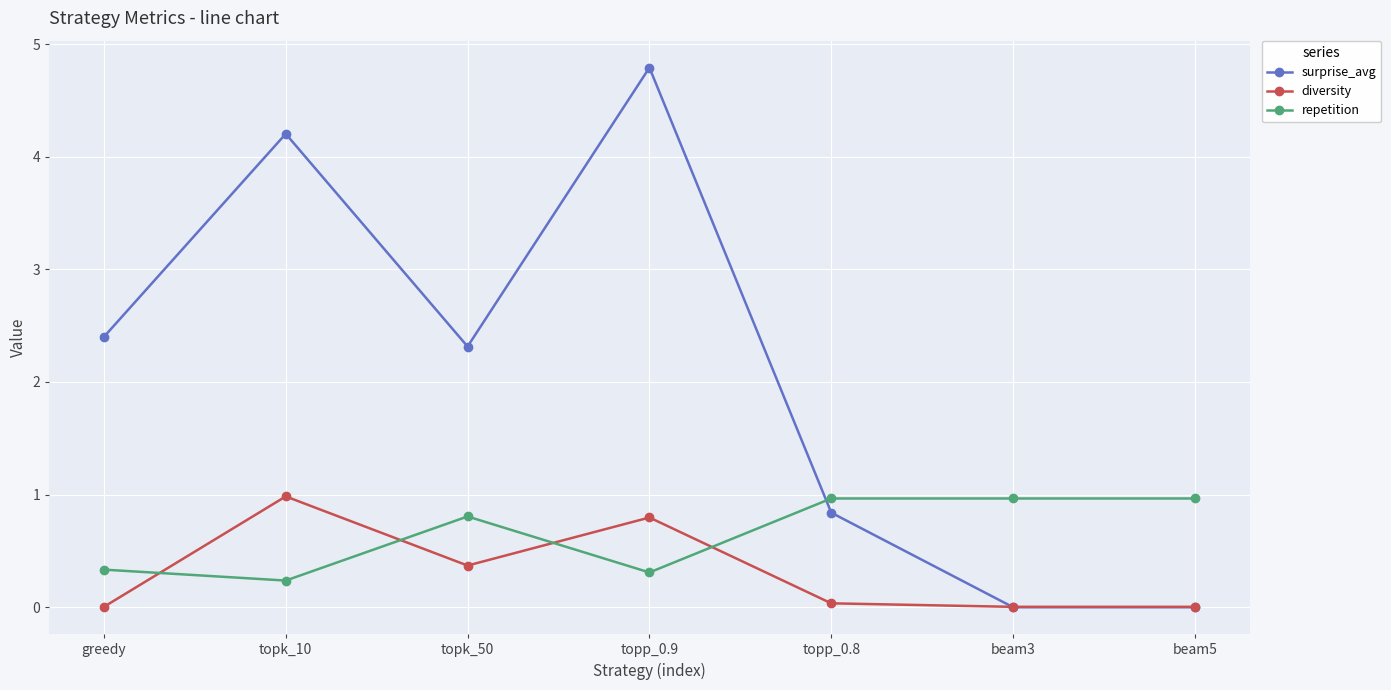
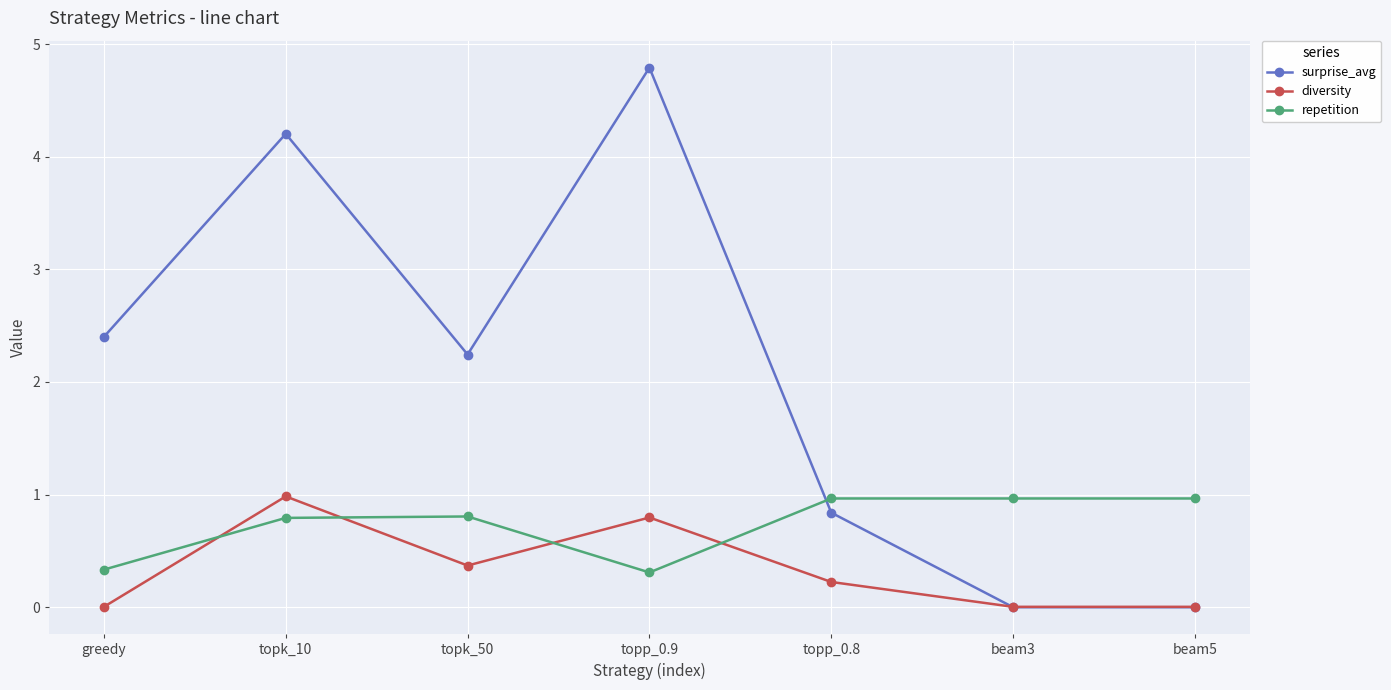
repetition, topk_10: 0.24 -> 0.79
surprise_avg, topk_50: 2.31 -> 2.24
diversity, topp_0.8: 0.03 -> 0.22
